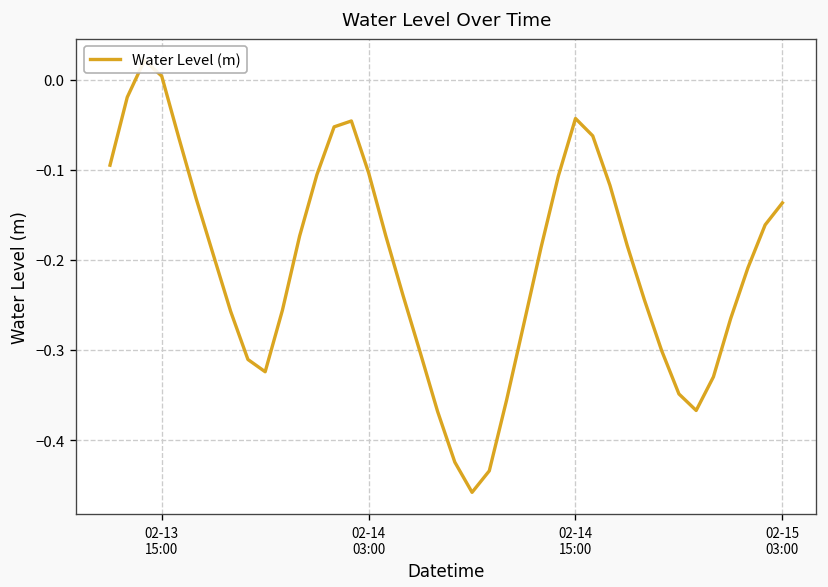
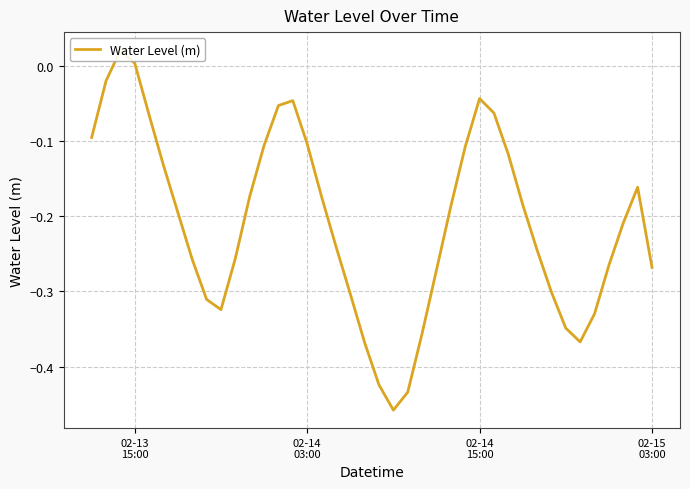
02-15 03:00: -0.14 -> -0.27
